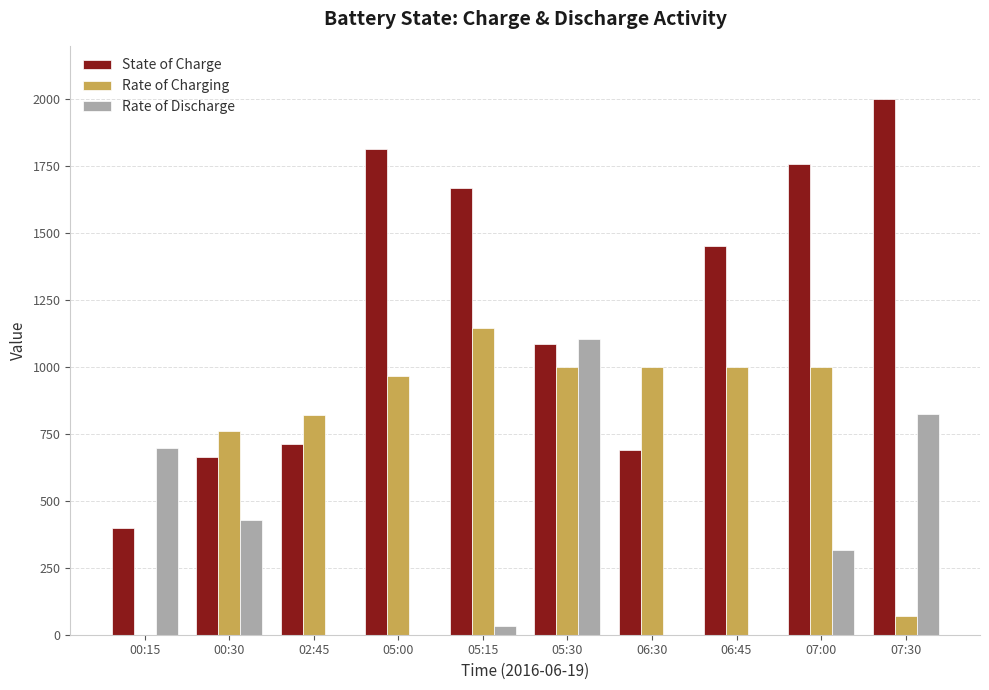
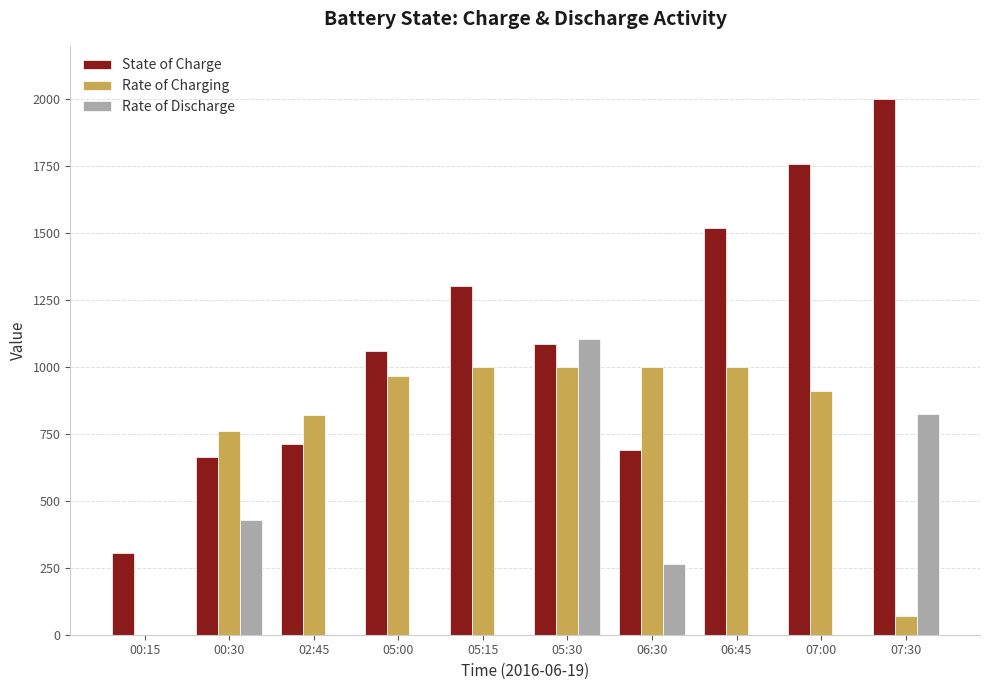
State of Charge, 00:15: 400 -> 310
Rate of Discharge, 00:15: 700 -> 0
State of Charge, 05:00: 1820 -> 1060
State of Charge, 05:15: 1670 -> 1300
Rate of Charging, 05:15: 1150 -> 1000
Rate of Discharge, 05:15: 30 -> 0
Rate of Discharge, 06:30: 0 -> 270
State of Charge, 06:45: 1450 -> 1520
Rate of Charging, 07:00: 1000 -> 910
Rate of Discharge, 07:00: 320 -> 0
